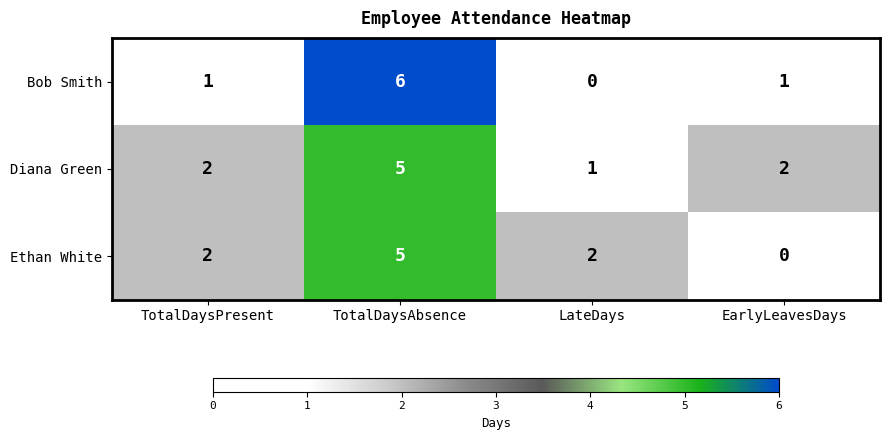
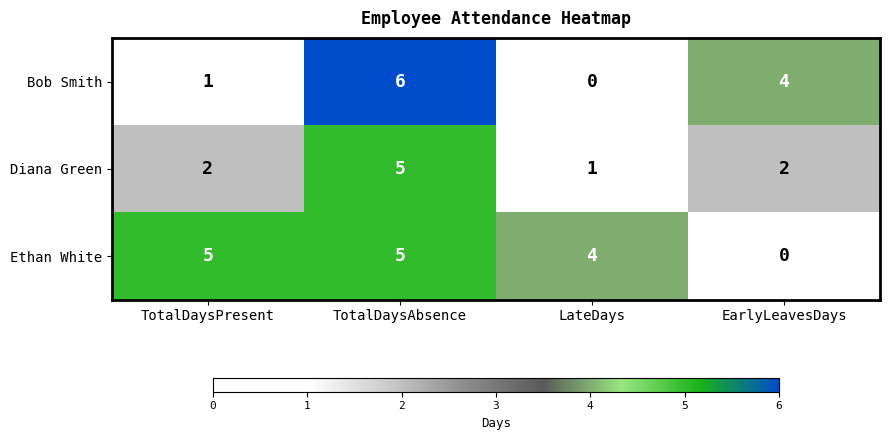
Bob Smith, EarlyLeavesDays: 1 -> 4
Ethan White, TotalDaysPresent: 2 -> 5
Ethan White, LateDays: 2 -> 4
